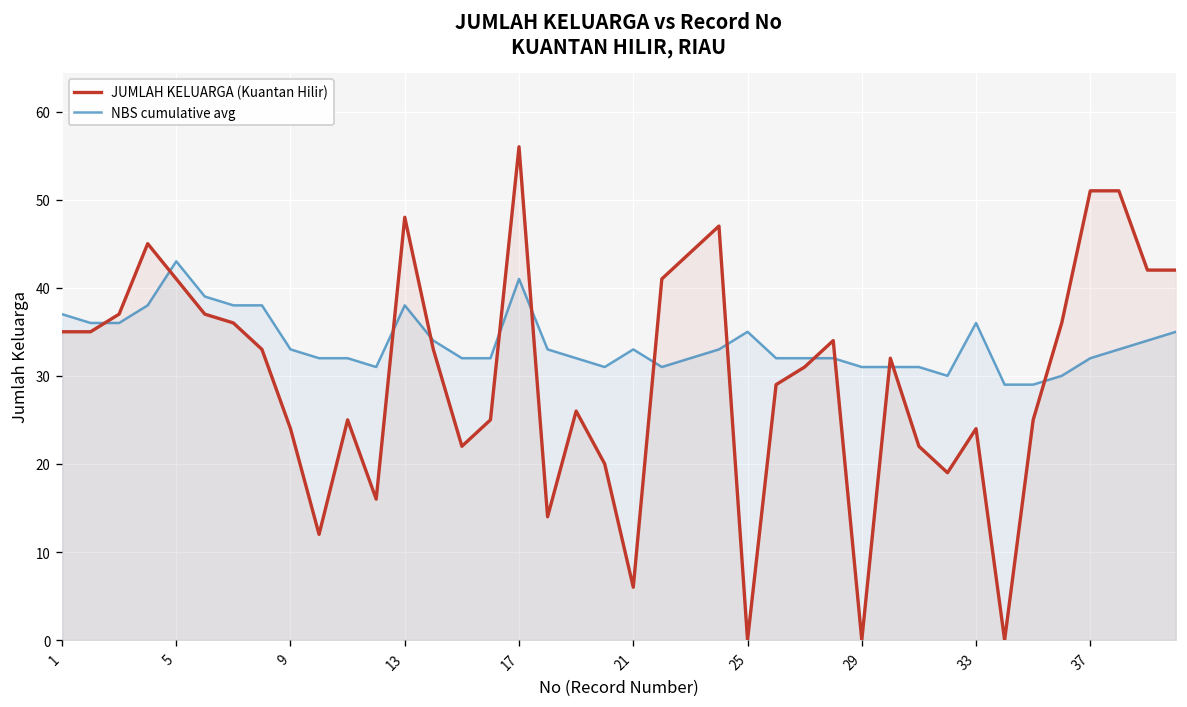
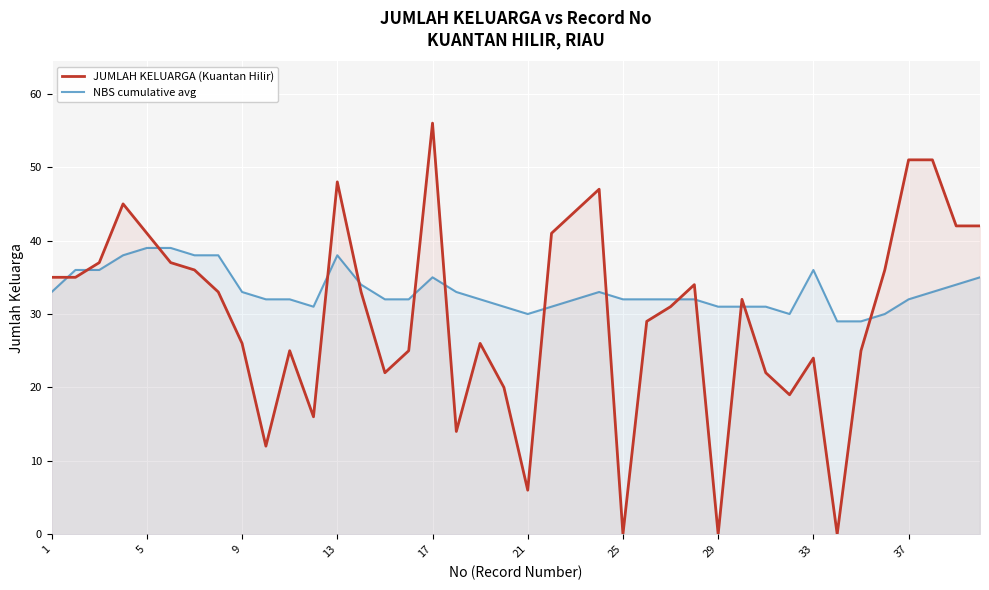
NBS cumulative avg, 1: 37 -> 33
NBS cumulative avg, 5: 43 -> 39
JUMLAH KELUARGA (Kuantan Hilir), 9: 24 -> 26
NBS cumulative avg, 17: 41 -> 35
NBS cumulative avg, 21: 33 -> 30
NBS cumulative avg, 25: 35 -> 32
